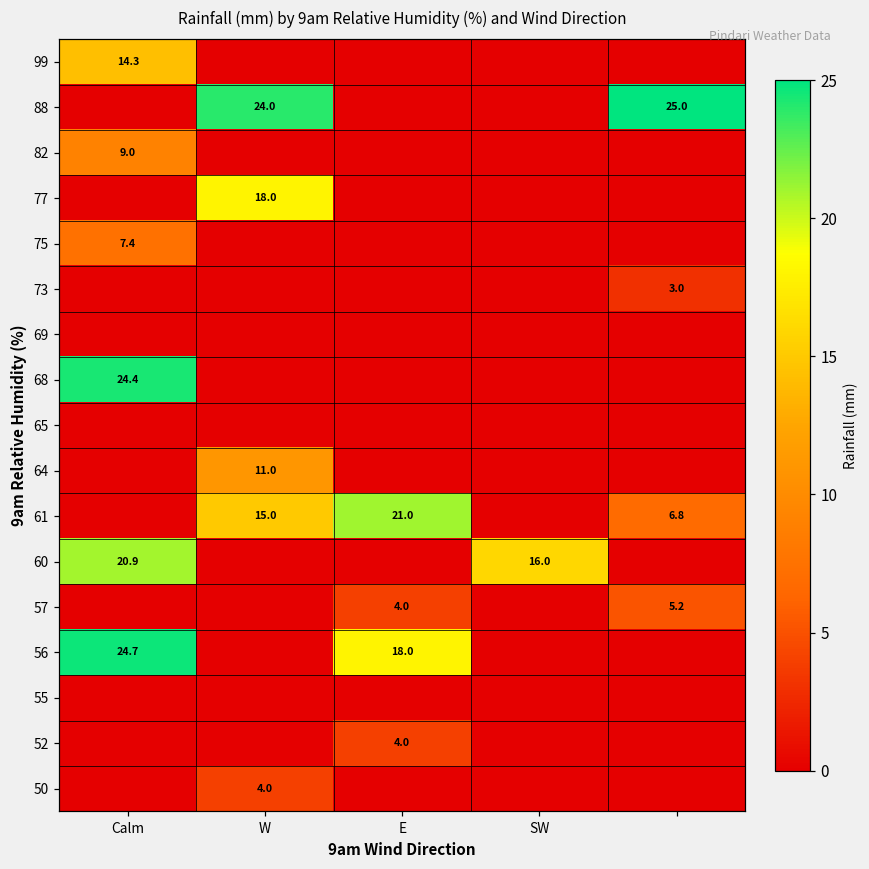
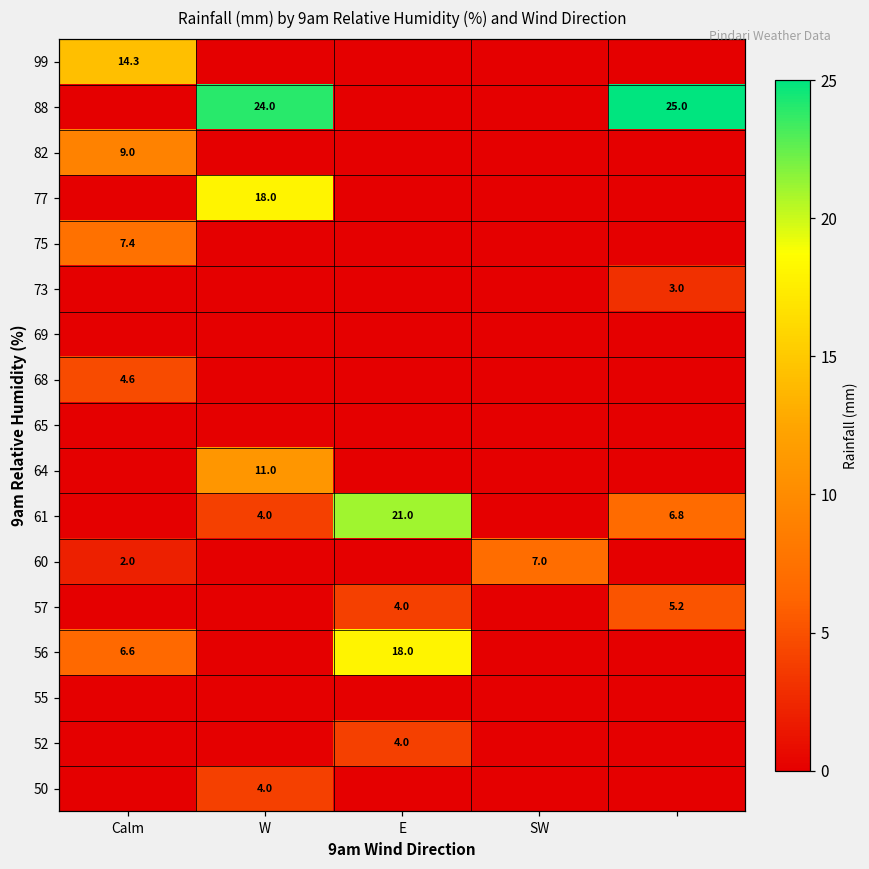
68, Calm: 24.4 -> 4.6
61, W: 15.0 -> 4.0
60, Calm: 20.9 -> 2.0
60, SW: 16.0 -> 7.0
56, Calm: 24.7 -> 6.6
